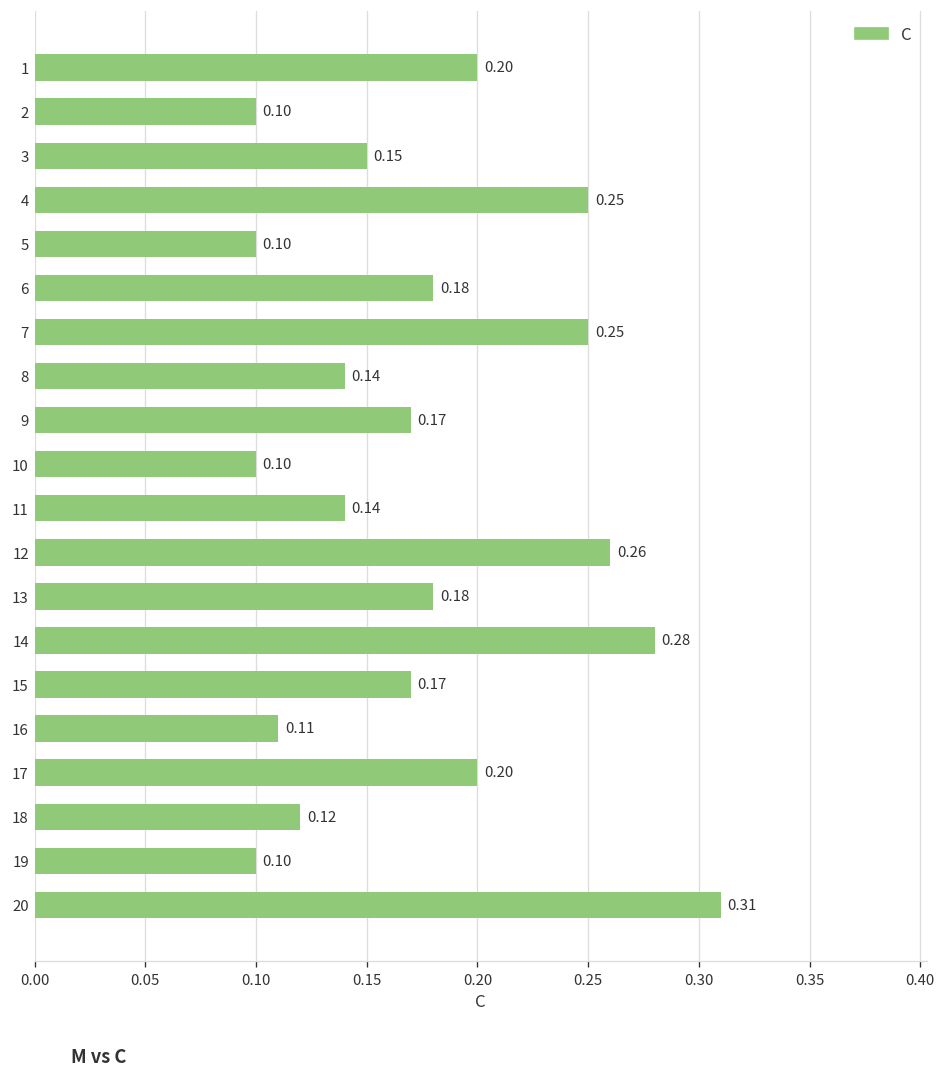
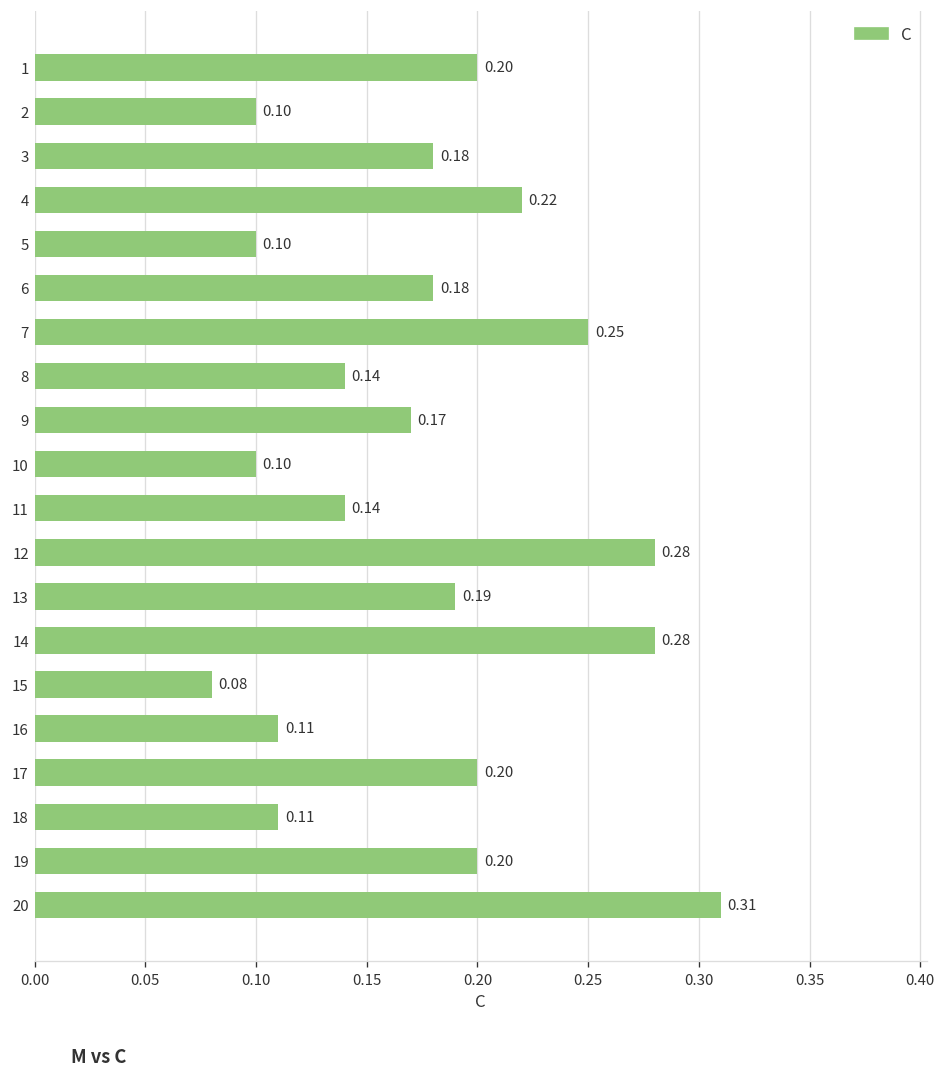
3: 0.15 -> 0.18
4: 0.25 -> 0.22
12: 0.26 -> 0.28
13: 0.18 -> 0.19
15: 0.17 -> 0.08
18: 0.12 -> 0.11
19: 0.10 -> 0.20
